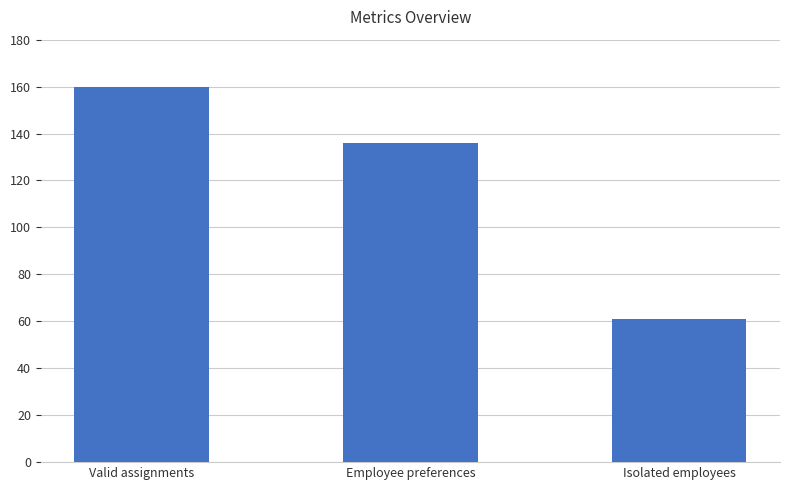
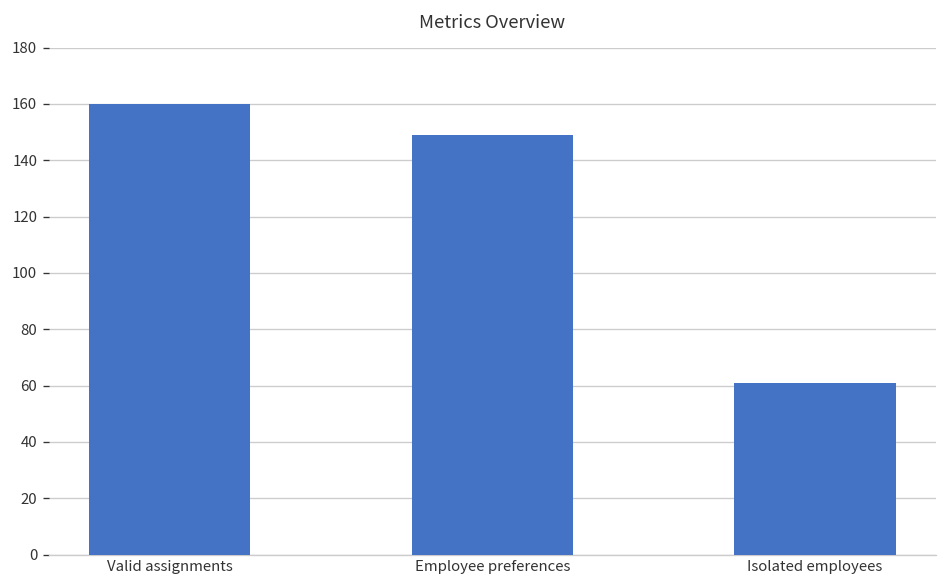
Employee preferences: 136 -> 149
